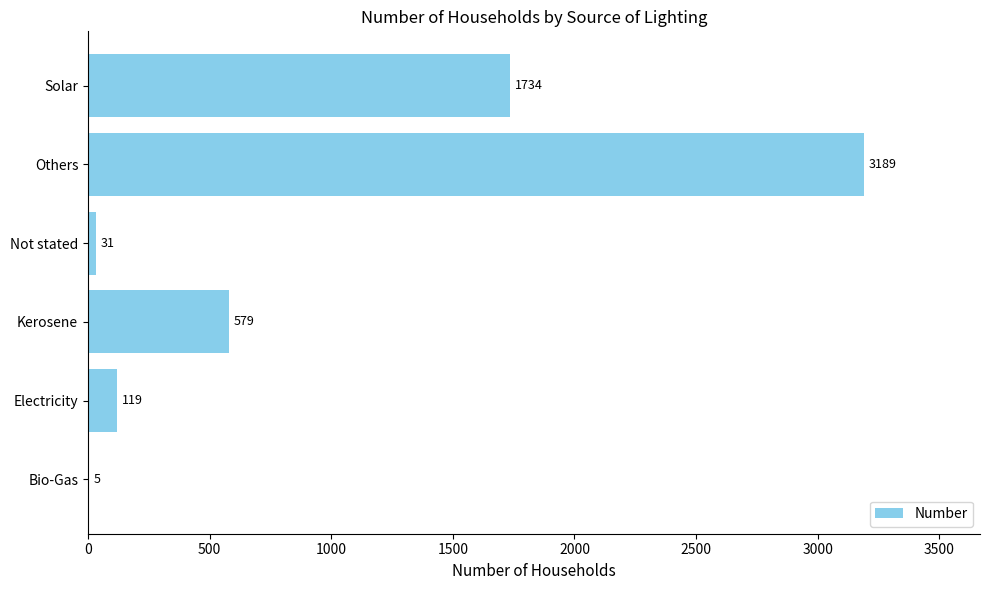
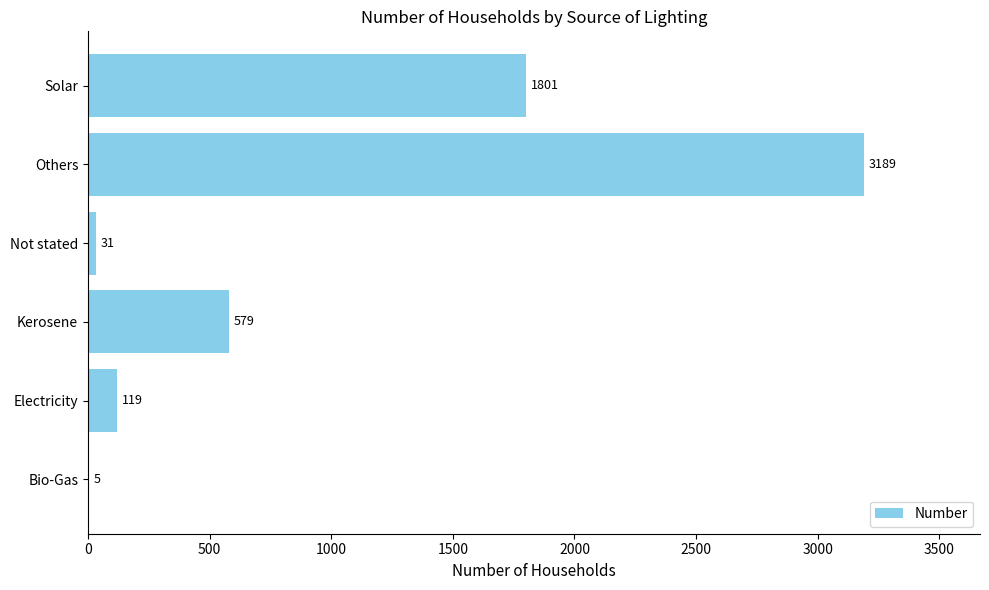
Solar: 1734 -> 1801
